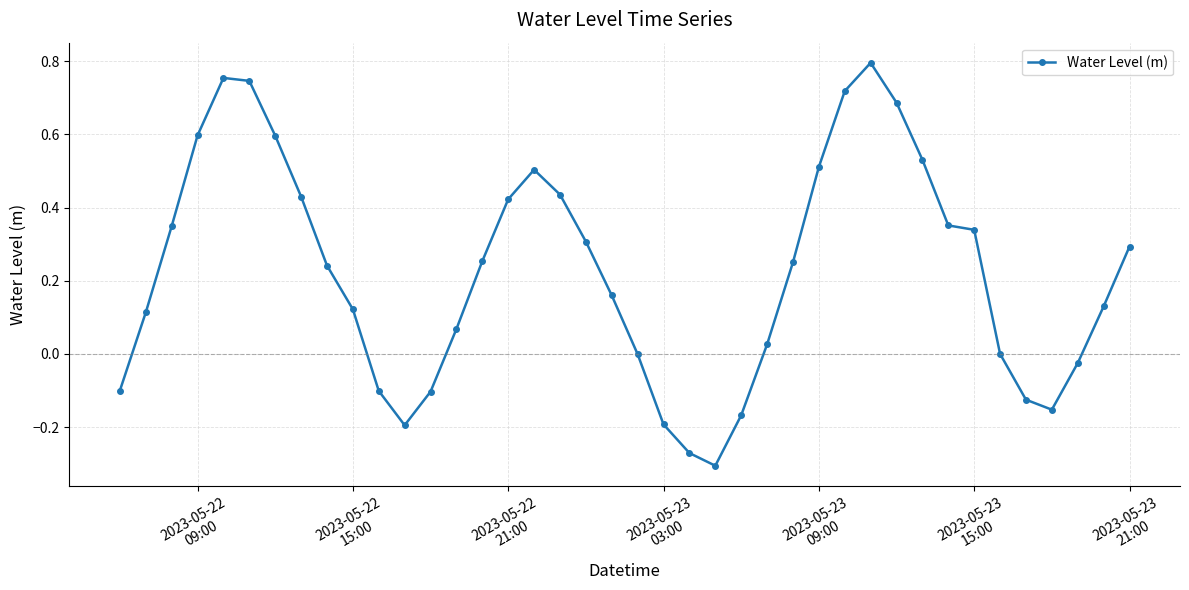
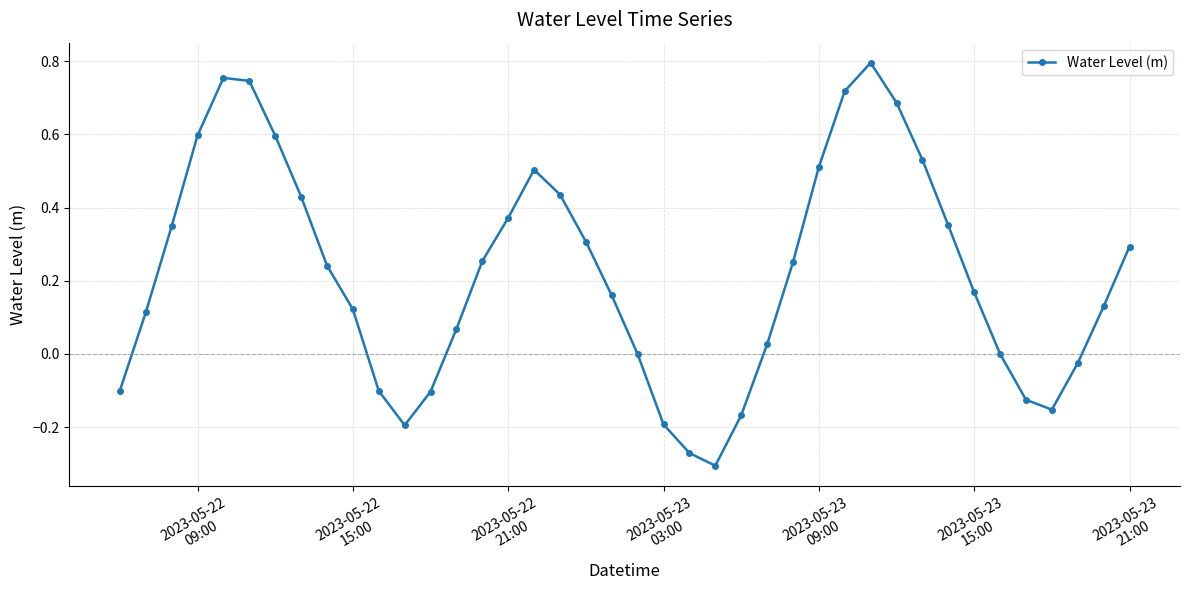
2023-05-22 21:00: 0.42 -> 0.37
2023-05-23 15:00: 0.34 -> 0.17
